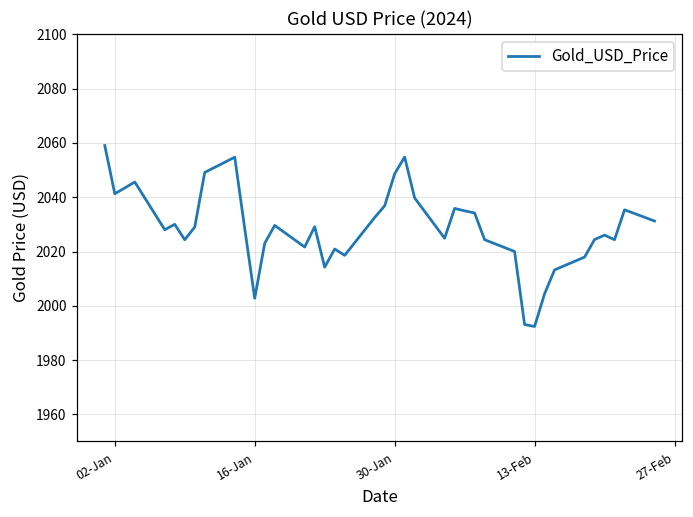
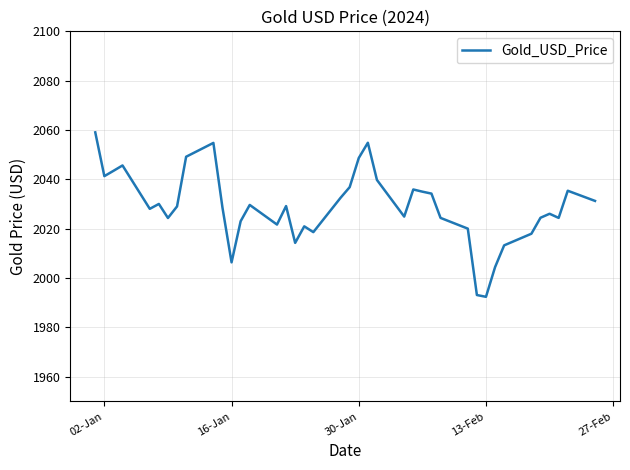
16-Jan: 2003 -> 2006
